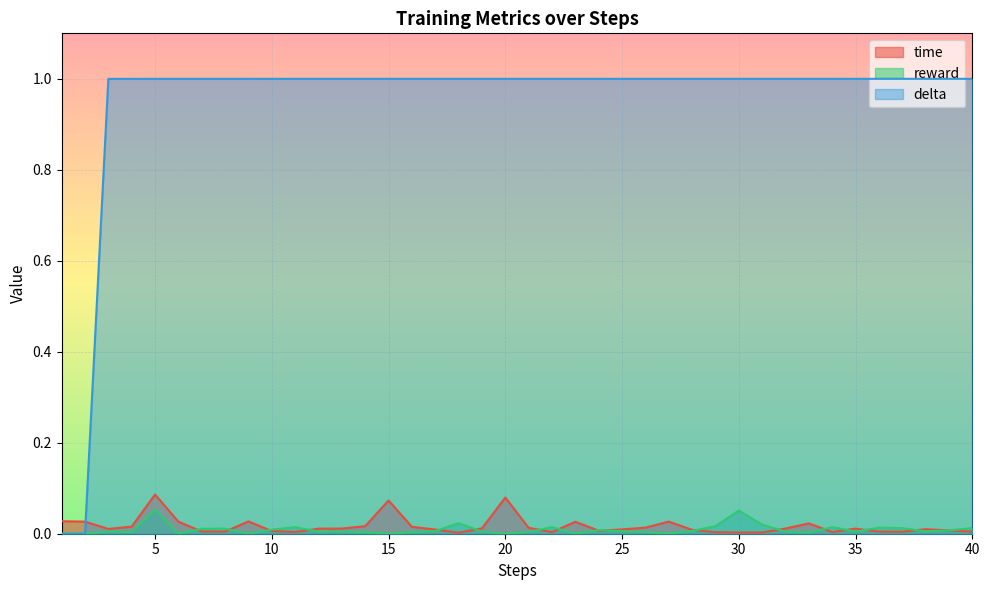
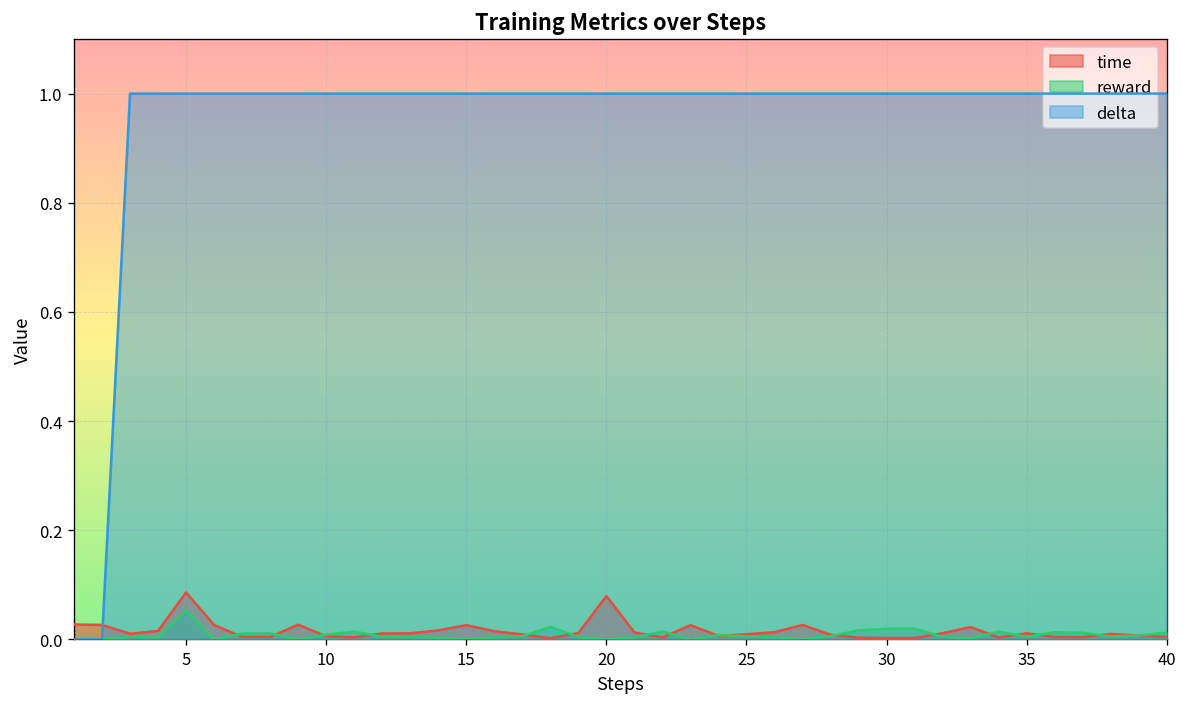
time, 15: 0.07 -> 0.03
reward, 30: 0.05 -> 0.02
